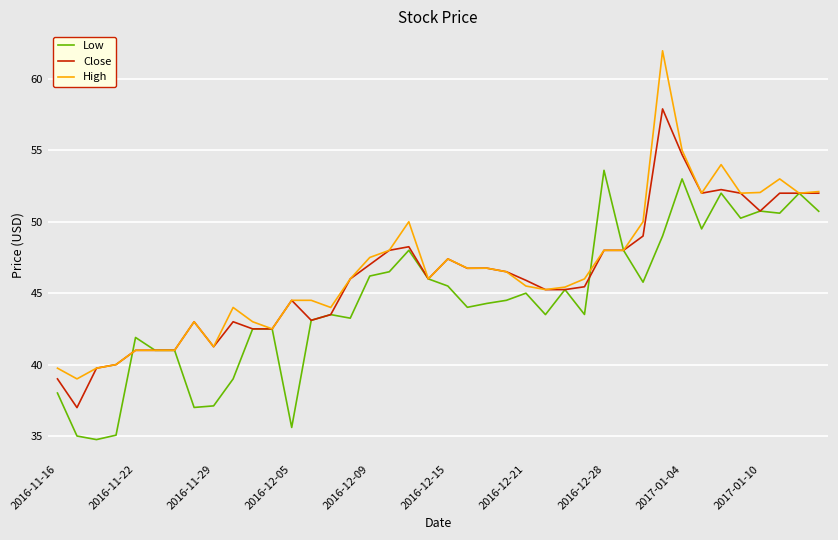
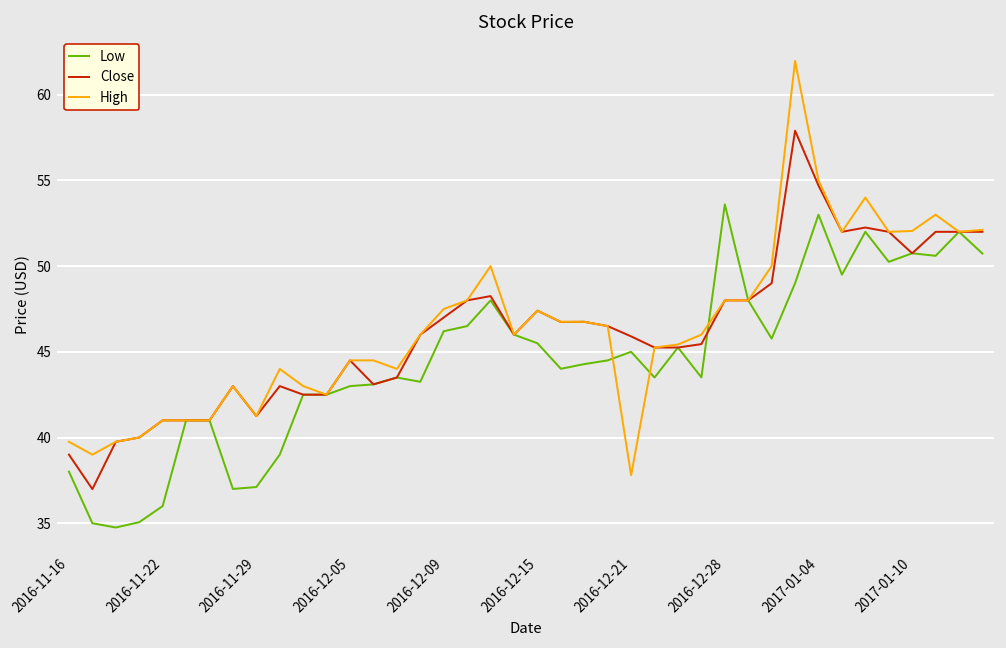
Low, 2016-11-22: 41.9 -> 36.0
Low, 2016-12-05: 35.6 -> 43.0
High, 2016-12-21: 45.5 -> 37.8
